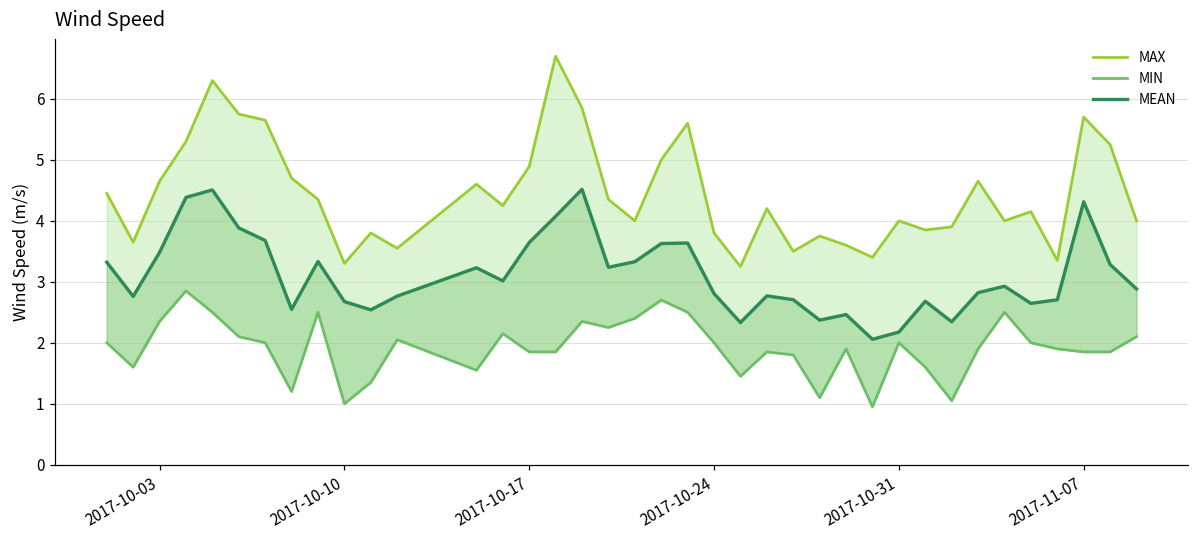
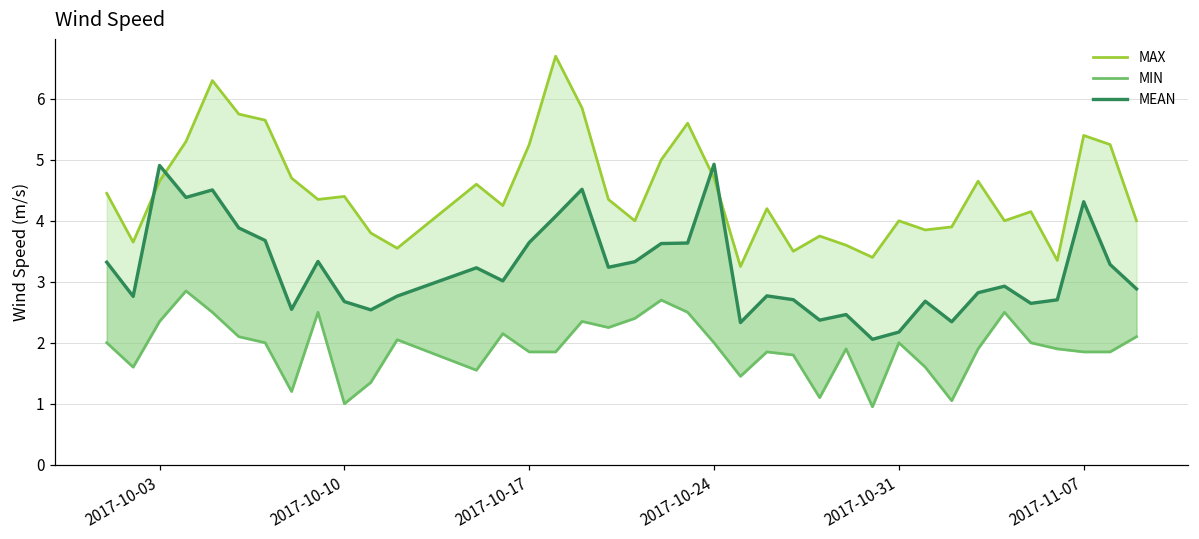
MEAN, 2017-10-03: 3.5 -> 4.9
MAX, 2017-10-10: 3.3 -> 4.4
MAX, 2017-10-17: 4.9 -> 5.3
MAX, 2017-10-24: 3.8 -> 4.7
MEAN, 2017-10-24: 2.8 -> 4.9
MAX, 2017-11-07: 5.7 -> 5.4
